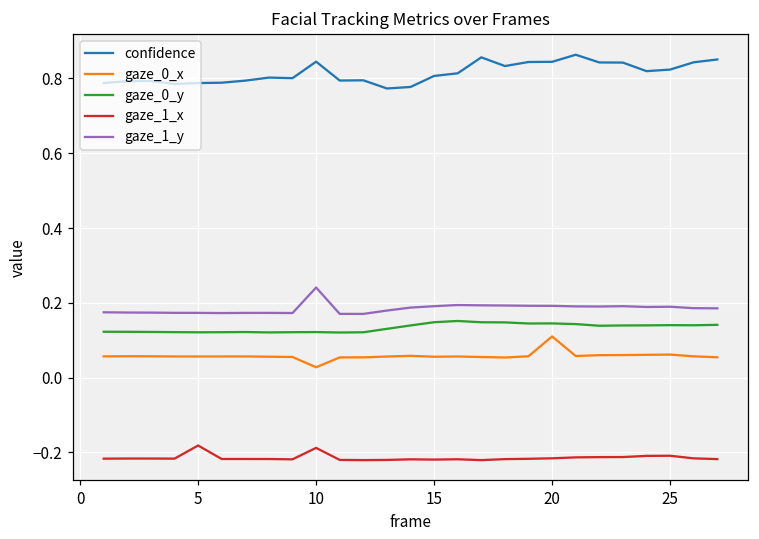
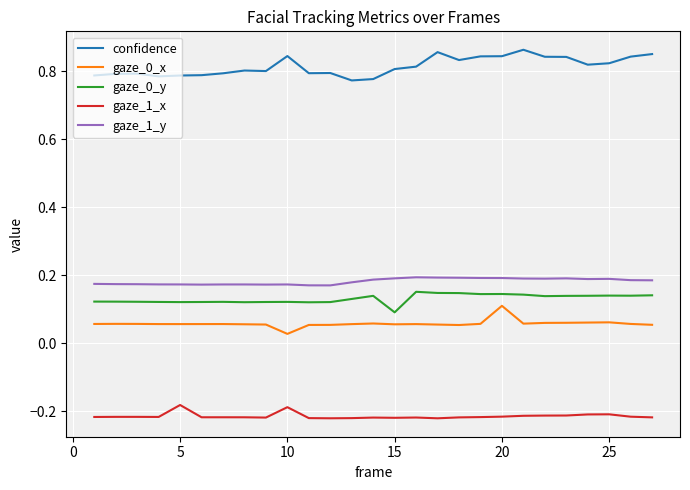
gaze_1_y, 10: 0.24 -> 0.17
gaze_0_y, 15: 0.15 -> 0.09
